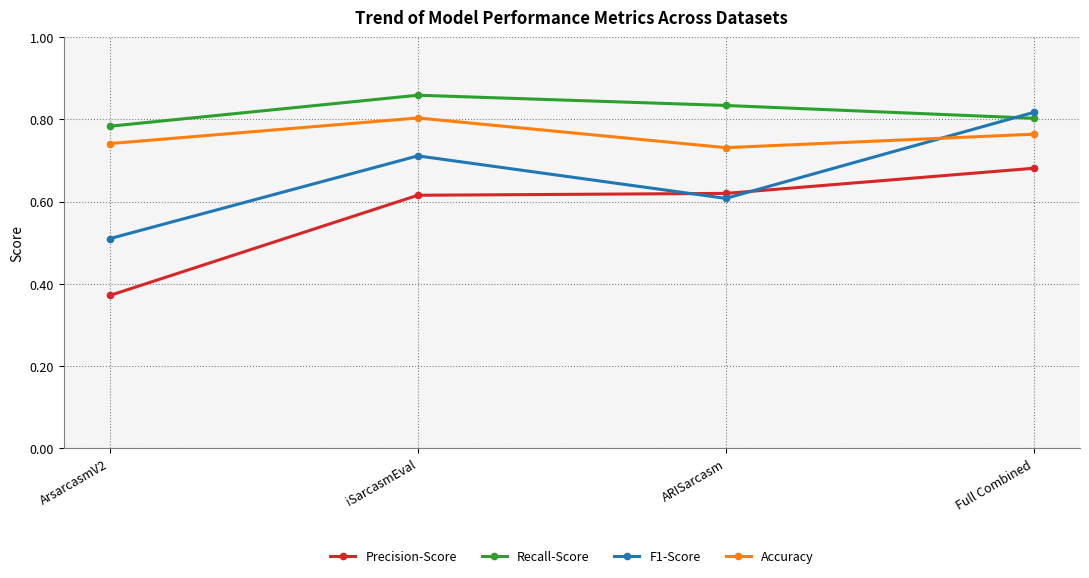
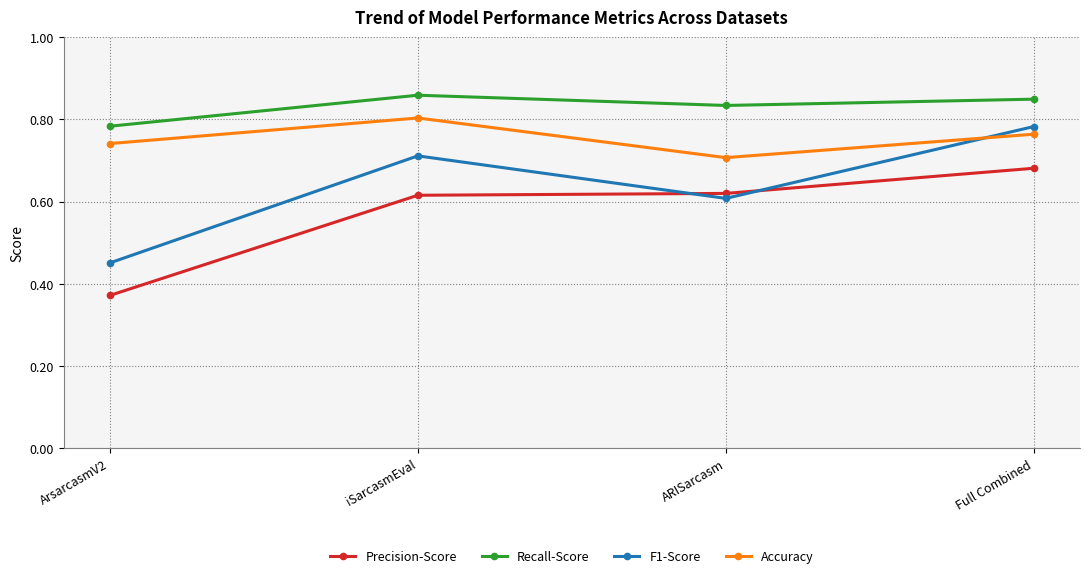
F1-Score, ArsarcasmV2: 0.51 -> 0.45
Accuracy, ARISarcasm: 0.73 -> 0.71
Recall-Score, Full Combined: 0.80 -> 0.85
F1-Score, Full Combined: 0.82 -> 0.78
